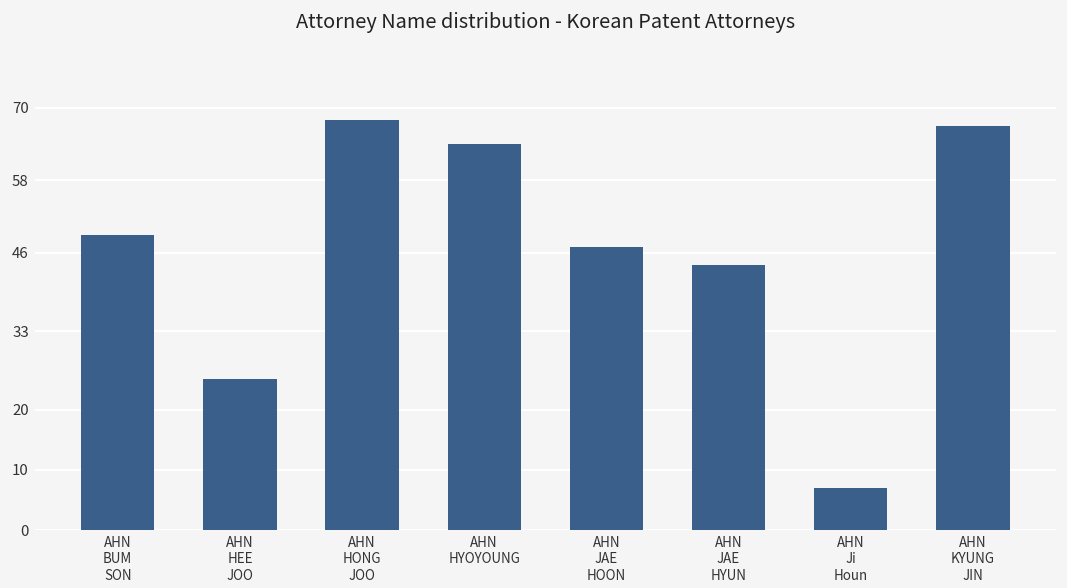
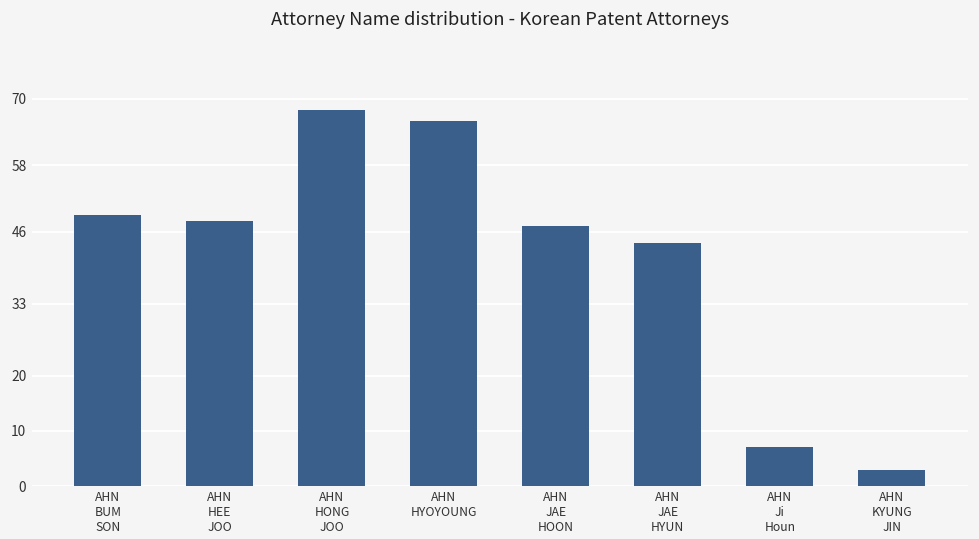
AHN HEE JOO: 25 -> 48
AHN HYOYOUNG: 64 -> 66
AHN KYUNG JIN: 67 -> 3
